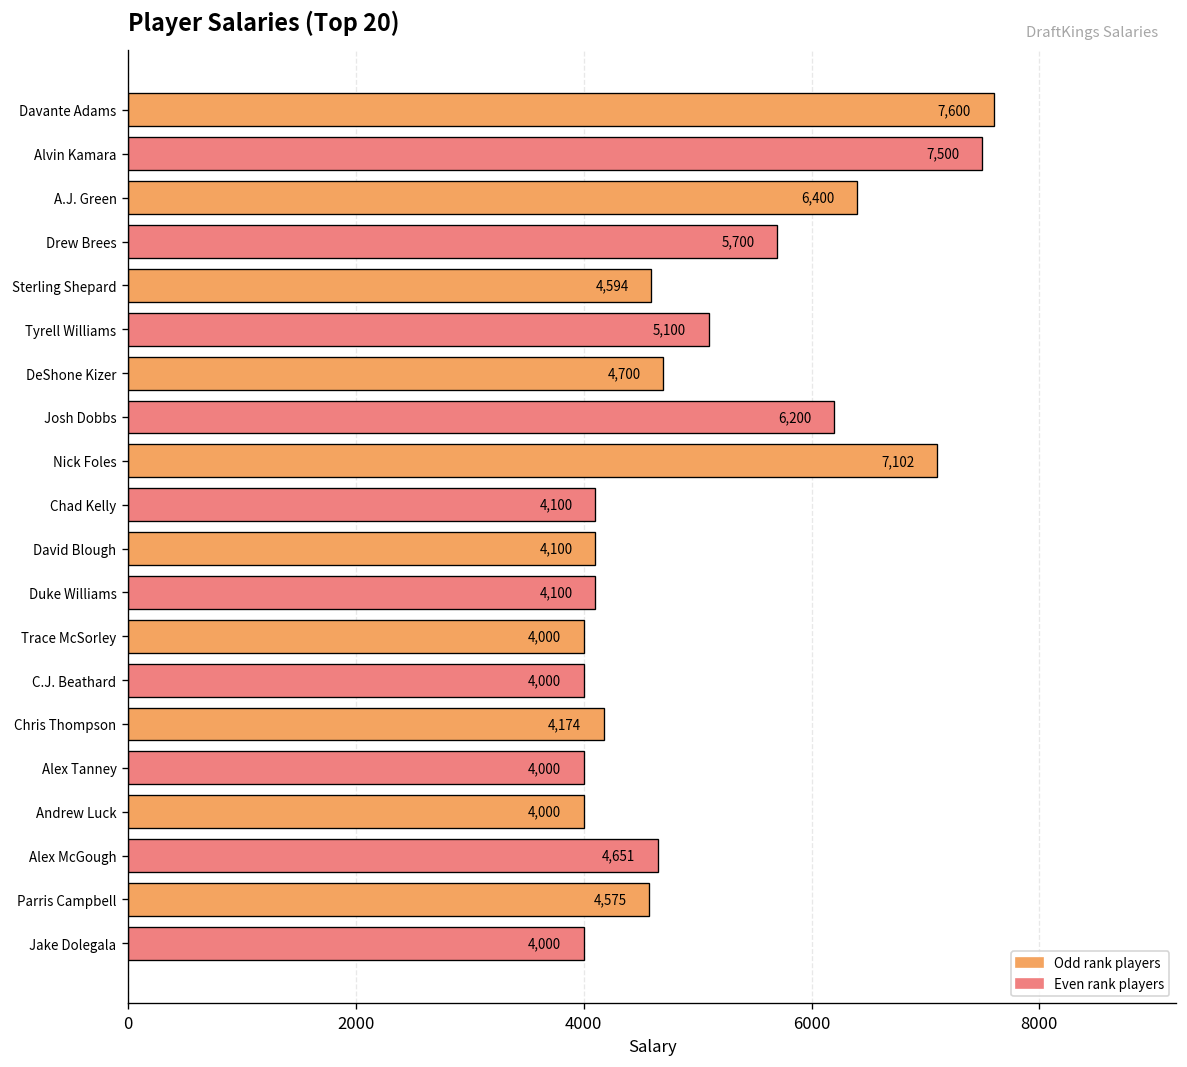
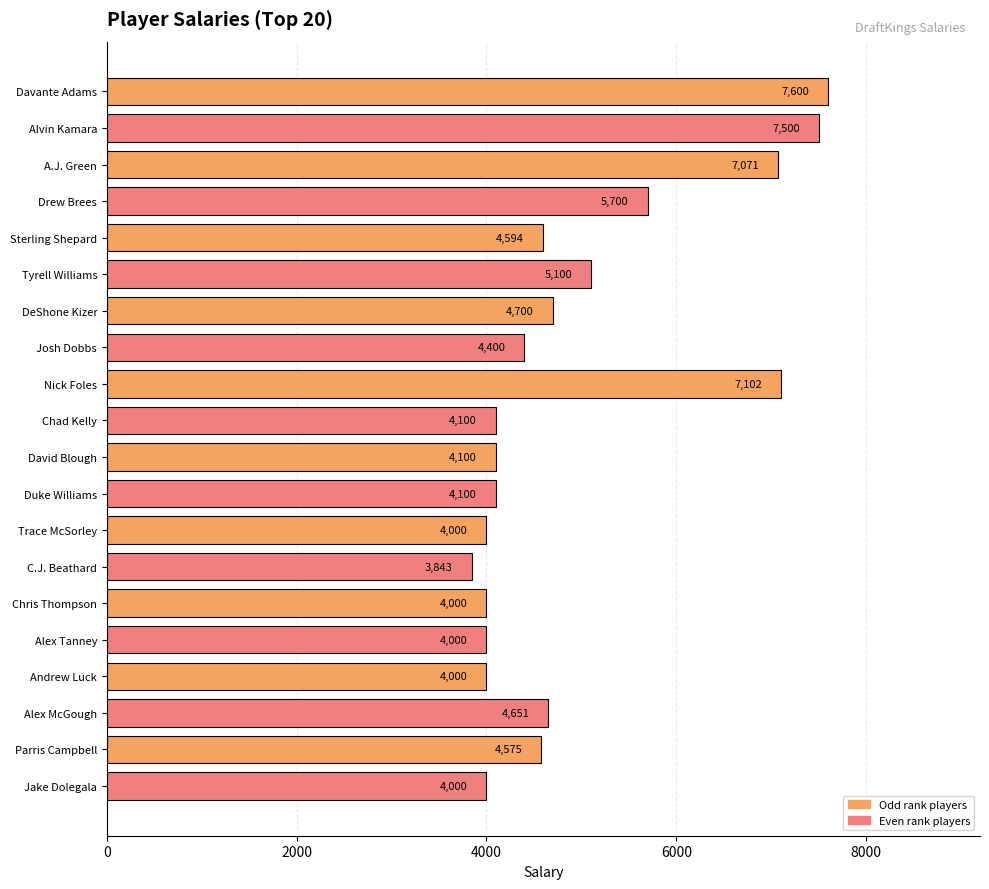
A.J. Green: 6,400 -> 7,071
Josh Dobbs: 6,200 -> 4,400
C.J. Beathard: 4,000 -> 3,843
Chris Thompson: 4,174 -> 4,000
